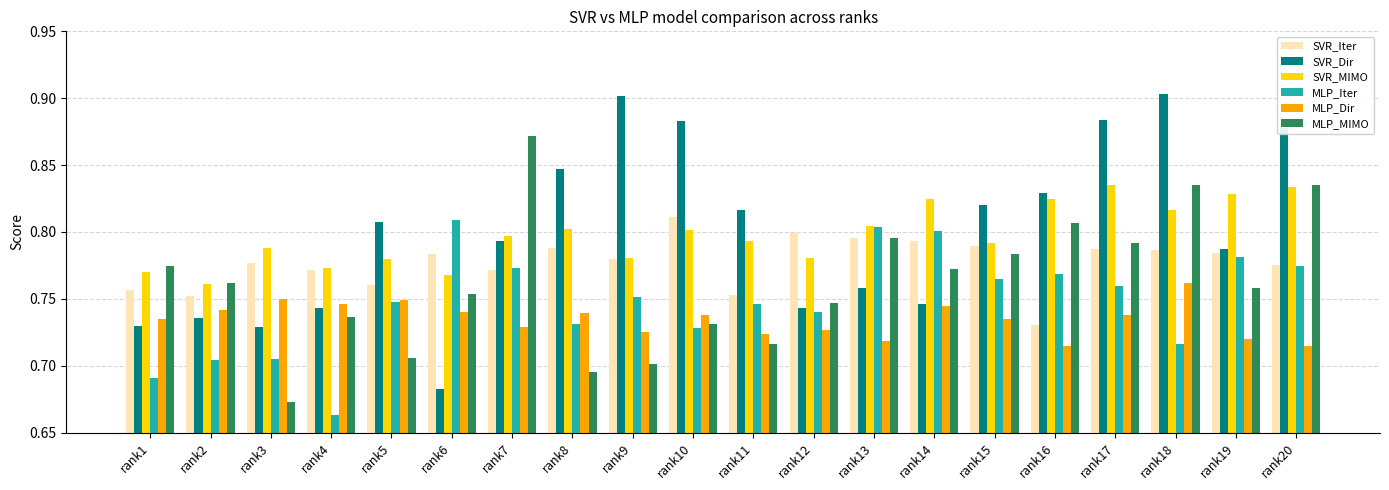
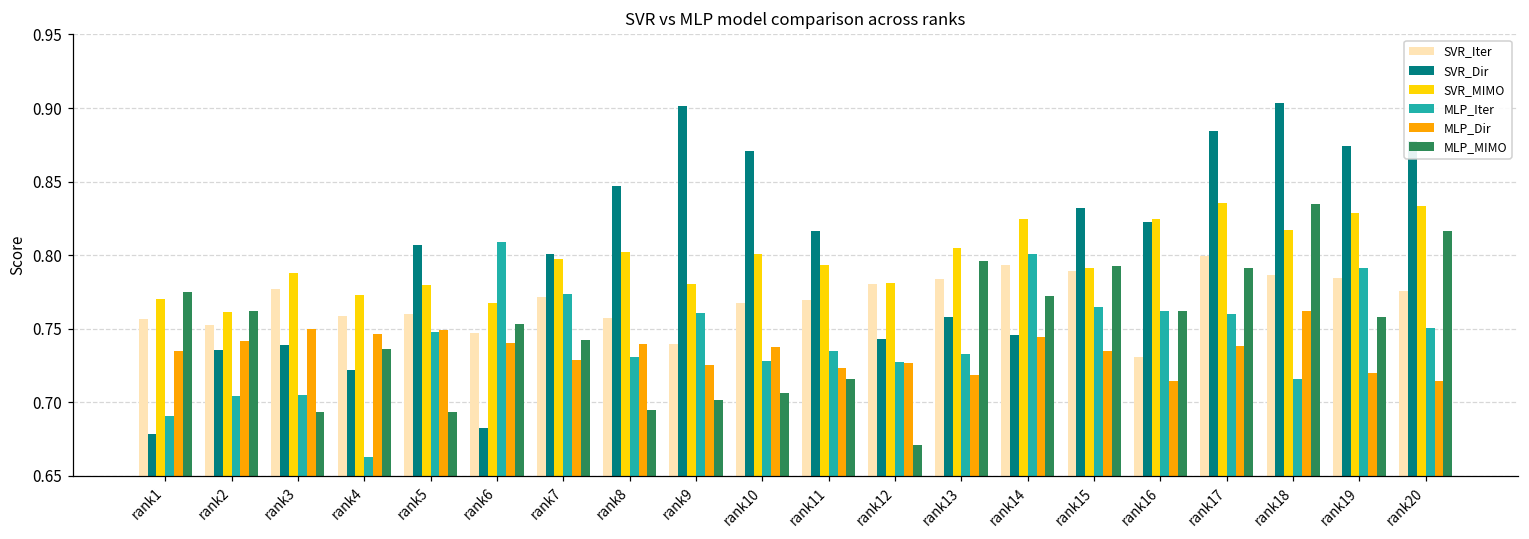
SVR_Dir, rank1: 0.730 -> 0.678
SVR_Dir, rank3: 0.729 -> 0.739
MLP_MIMO, rank3: 0.673 -> 0.693
SVR_Iter, rank4: 0.771 -> 0.759
SVR_Dir, rank4: 0.743 -> 0.722
MLP_MIMO, rank5: 0.706 -> 0.693
SVR_Iter, rank6: 0.784 -> 0.747
SVR_Dir, rank7: 0.793 -> 0.801
MLP_MIMO, rank7: 0.872 -> 0.742
SVR_Iter, rank8: 0.788 -> 0.757
SVR_Iter, rank9: 0.780 -> 0.740
MLP_Iter, rank9: 0.752 -> 0.761
SVR_Iter, rank10: 0.811 -> 0.768
SVR_Dir, rank10: 0.883 -> 0.871
MLP_MIMO, rank10: 0.731 -> 0.706
SVR_Iter, rank11: 0.753 -> 0.769
MLP_Iter, rank11: 0.746 -> 0.735
SVR_Iter, rank12: 0.799 -> 0.780
MLP_Iter, rank12: 0.740 -> 0.727
MLP_MIMO, rank12: 0.747 -> 0.671
SVR_Iter, rank13: 0.795 -> 0.784
MLP_Iter, rank13: 0.804 -> 0.733
SVR_Dir, rank15: 0.820 -> 0.832
MLP_MIMO, rank15: 0.783 -> 0.792
SVR_Dir, rank16: 0.829 -> 0.822
MLP_Iter, rank16: 0.769 -> 0.762
MLP_MIMO, rank16: 0.807 -> 0.762
SVR_Iter, rank17: 0.787 -> 0.799
SVR_Dir, rank19: 0.787 -> 0.874
MLP_Iter, rank19: 0.781 -> 0.791
MLP_Iter, rank20: 0.774 -> 0.751
MLP_MIMO, rank20: 0.835 -> 0.817
